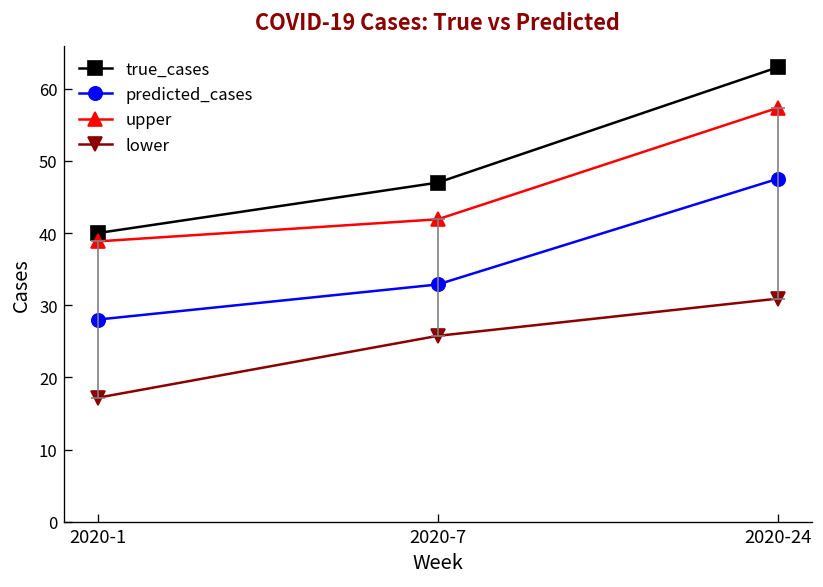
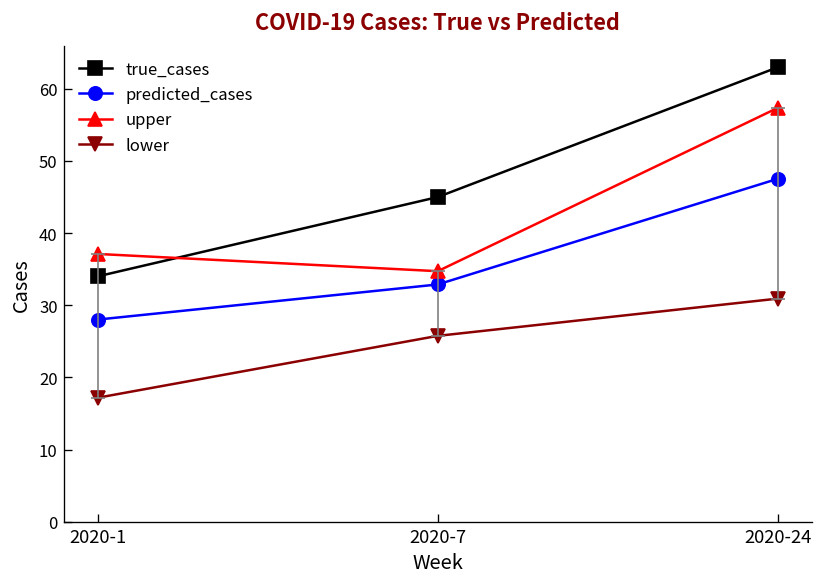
true_cases, 2020-1: 40 -> 34
upper, 2020-1: 39 -> 37
true_cases, 2020-7: 47 -> 45
upper, 2020-7: 42 -> 35
